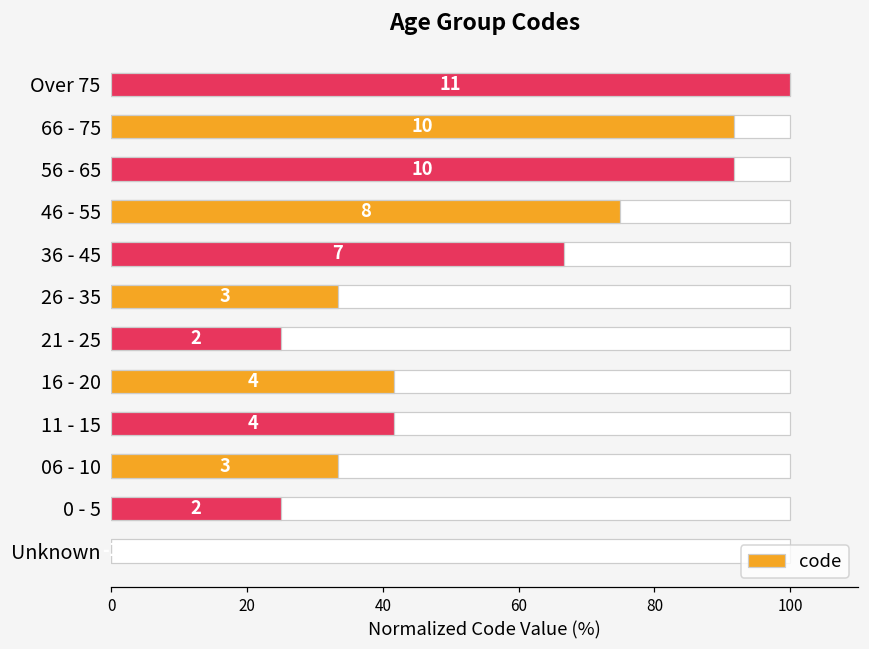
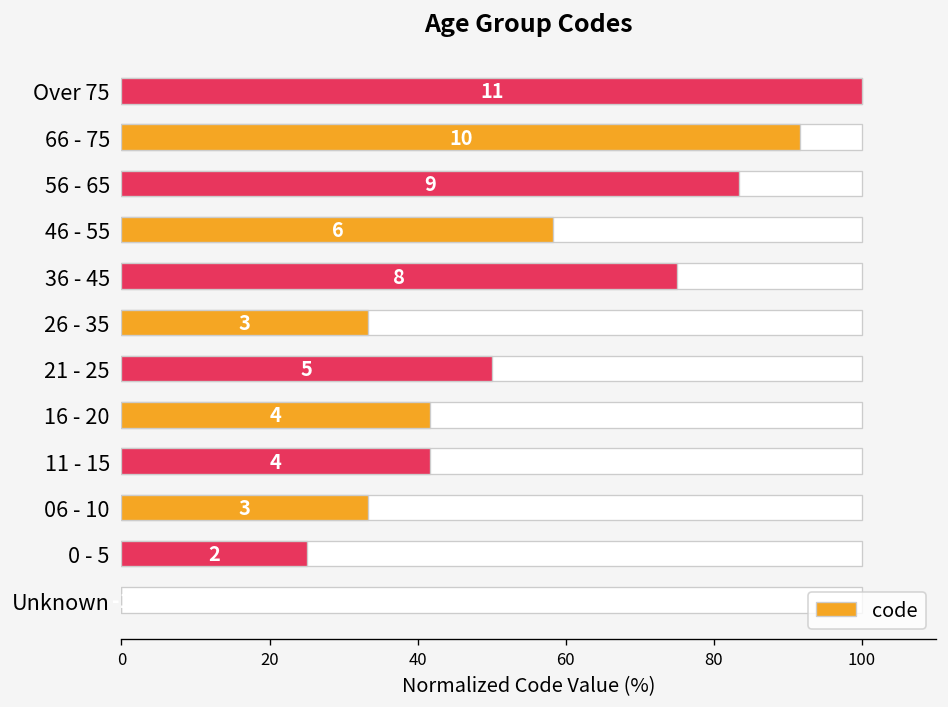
code, 56 - 65: 10 -> 9
code, 46 - 55: 8 -> 6
code, 36 - 45: 7 -> 8
code, 21 - 25: 2 -> 5
